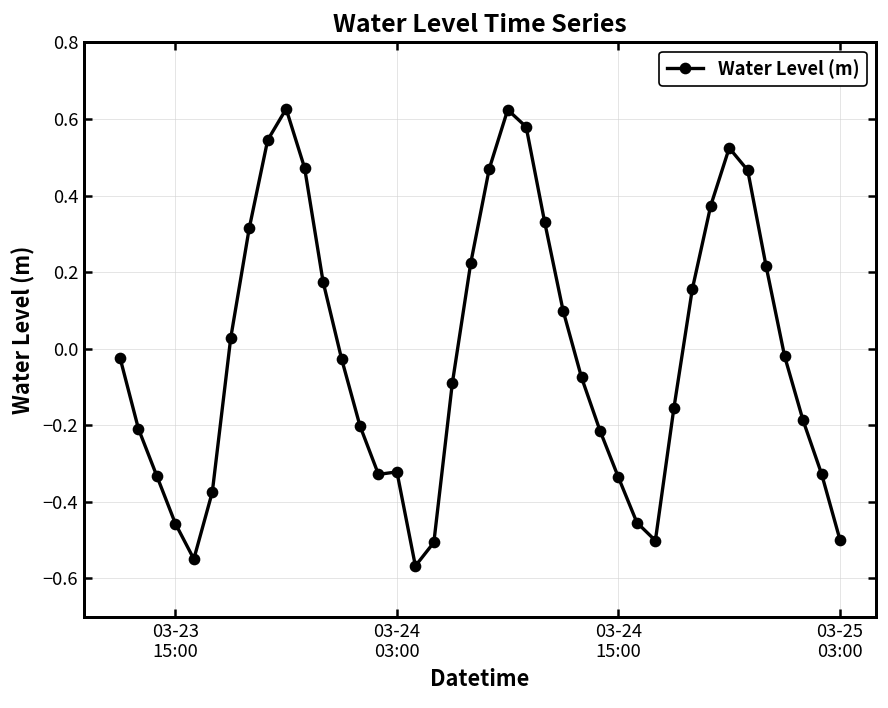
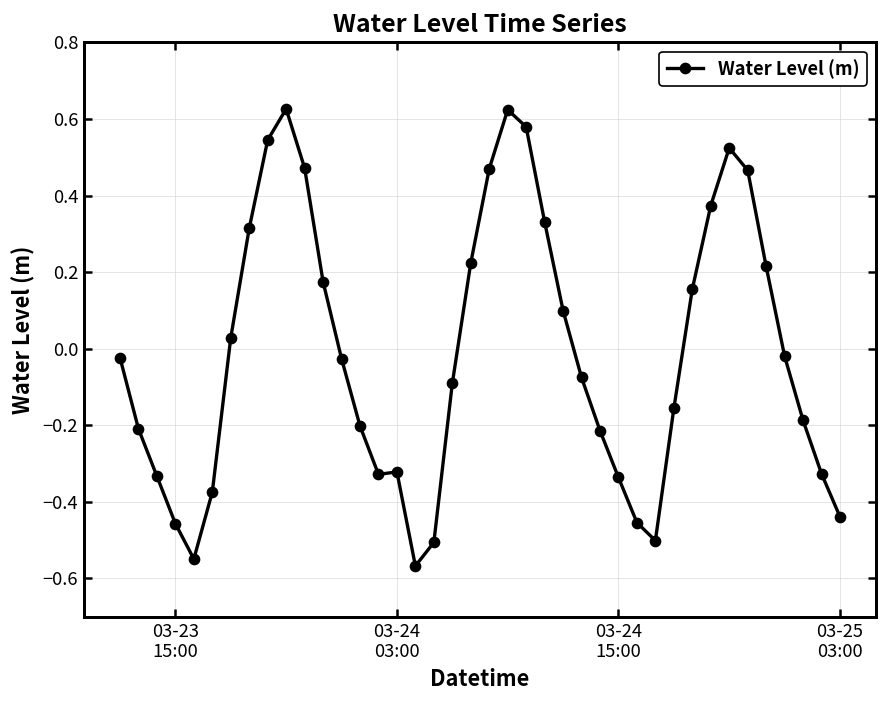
03-25 03:00: -0.50 -> -0.44
